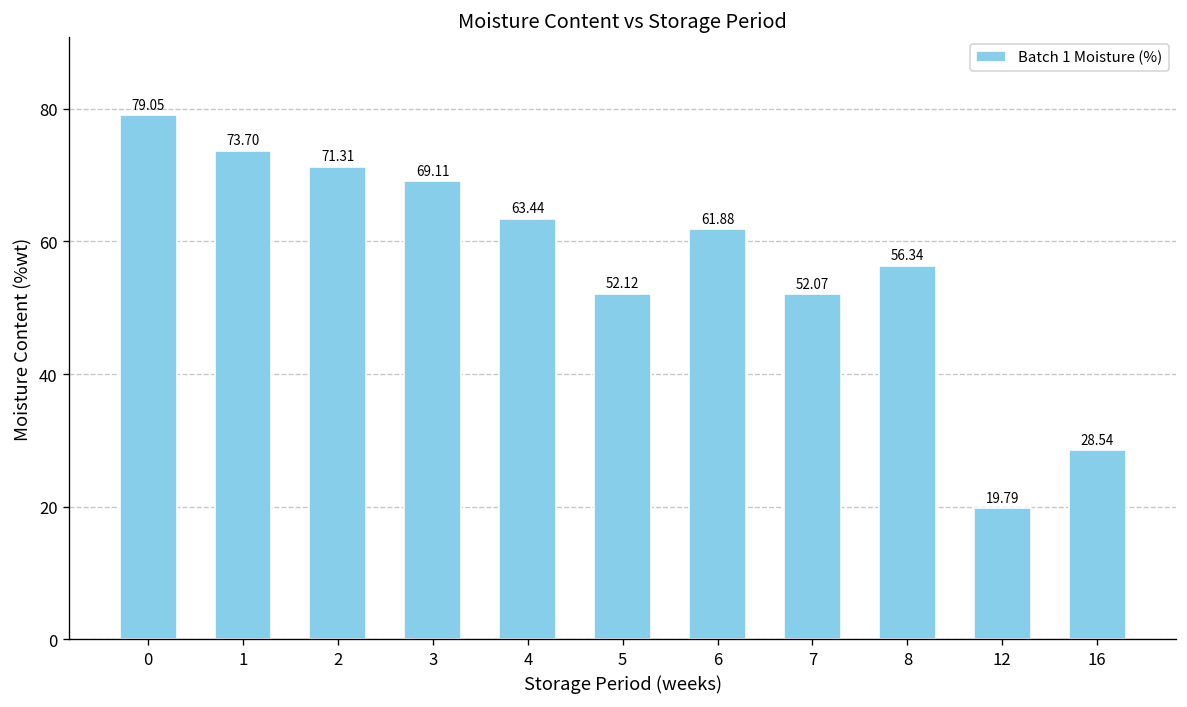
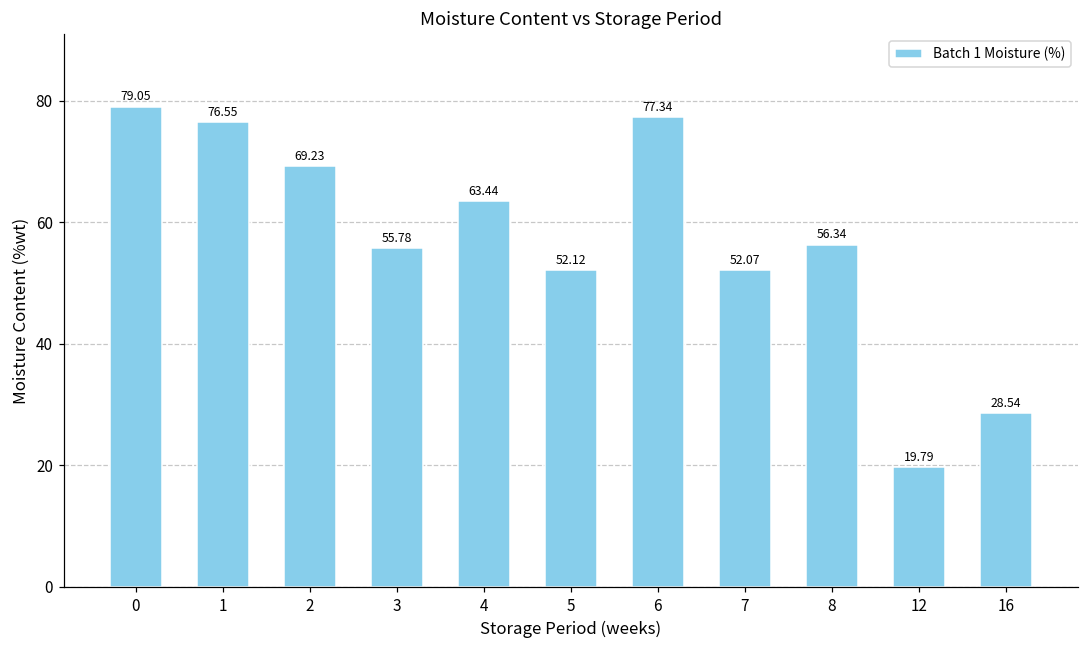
1: 73.70 -> 76.55
2: 71.31 -> 69.23
3: 69.11 -> 55.78
6: 61.88 -> 77.34
